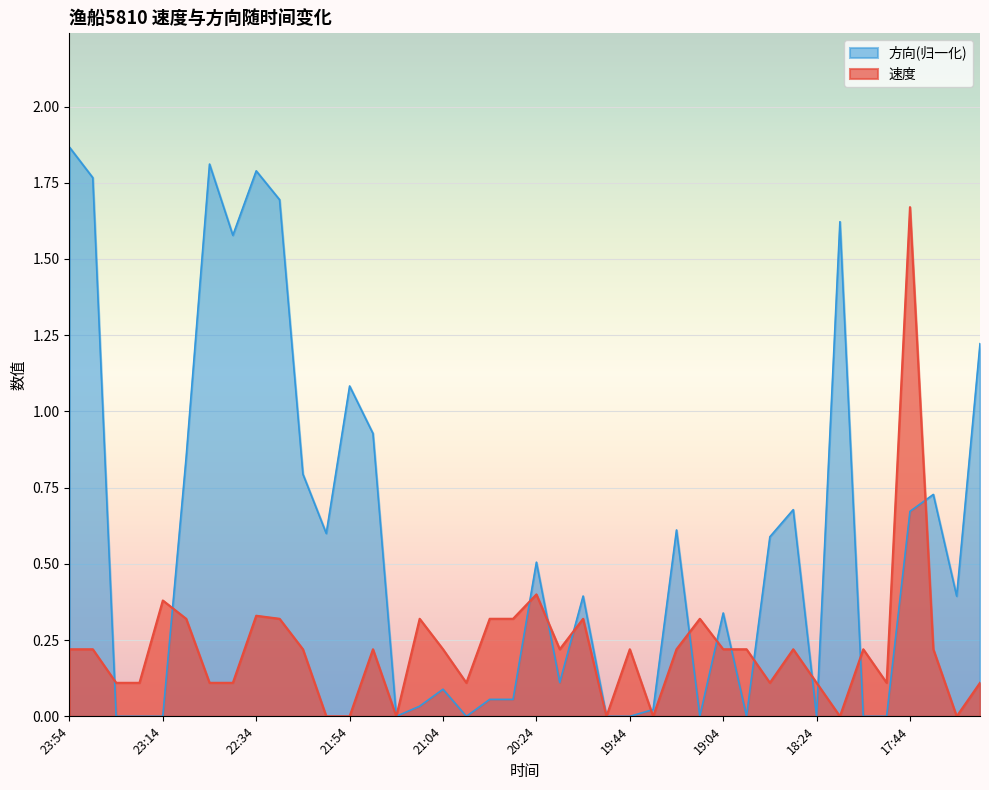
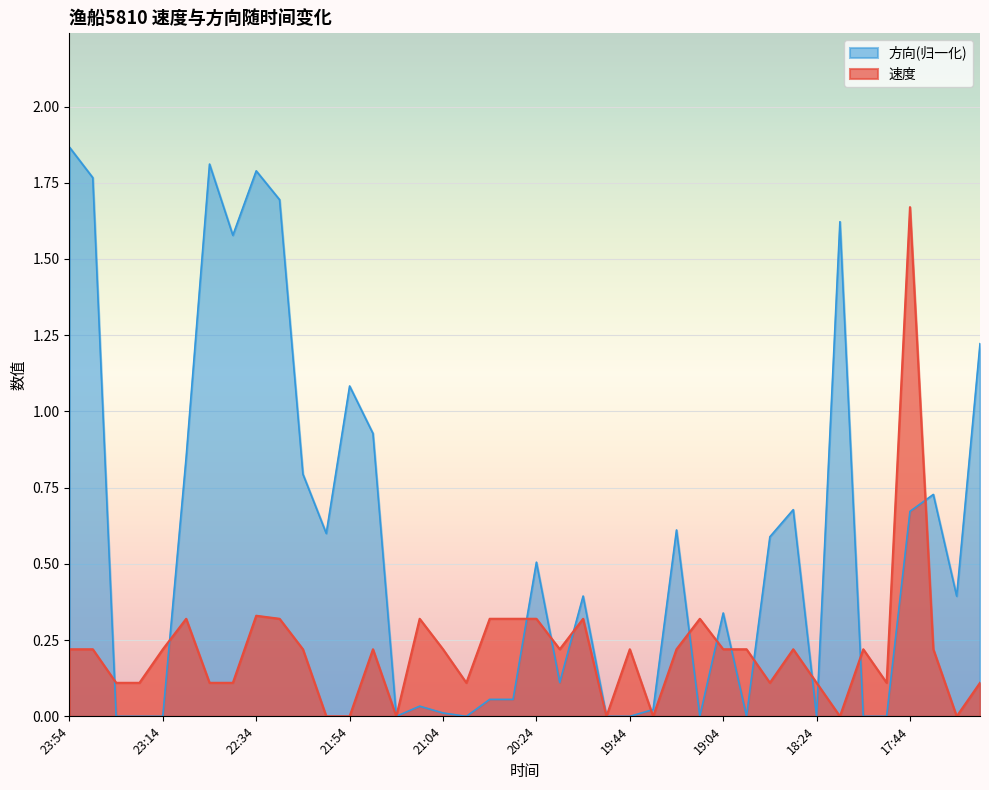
速度, 23:14: 0.38 -> 0.22
方向(归一化), 21:04: 0.09 -> 0.01
速度, 20:24: 0.40 -> 0.32
